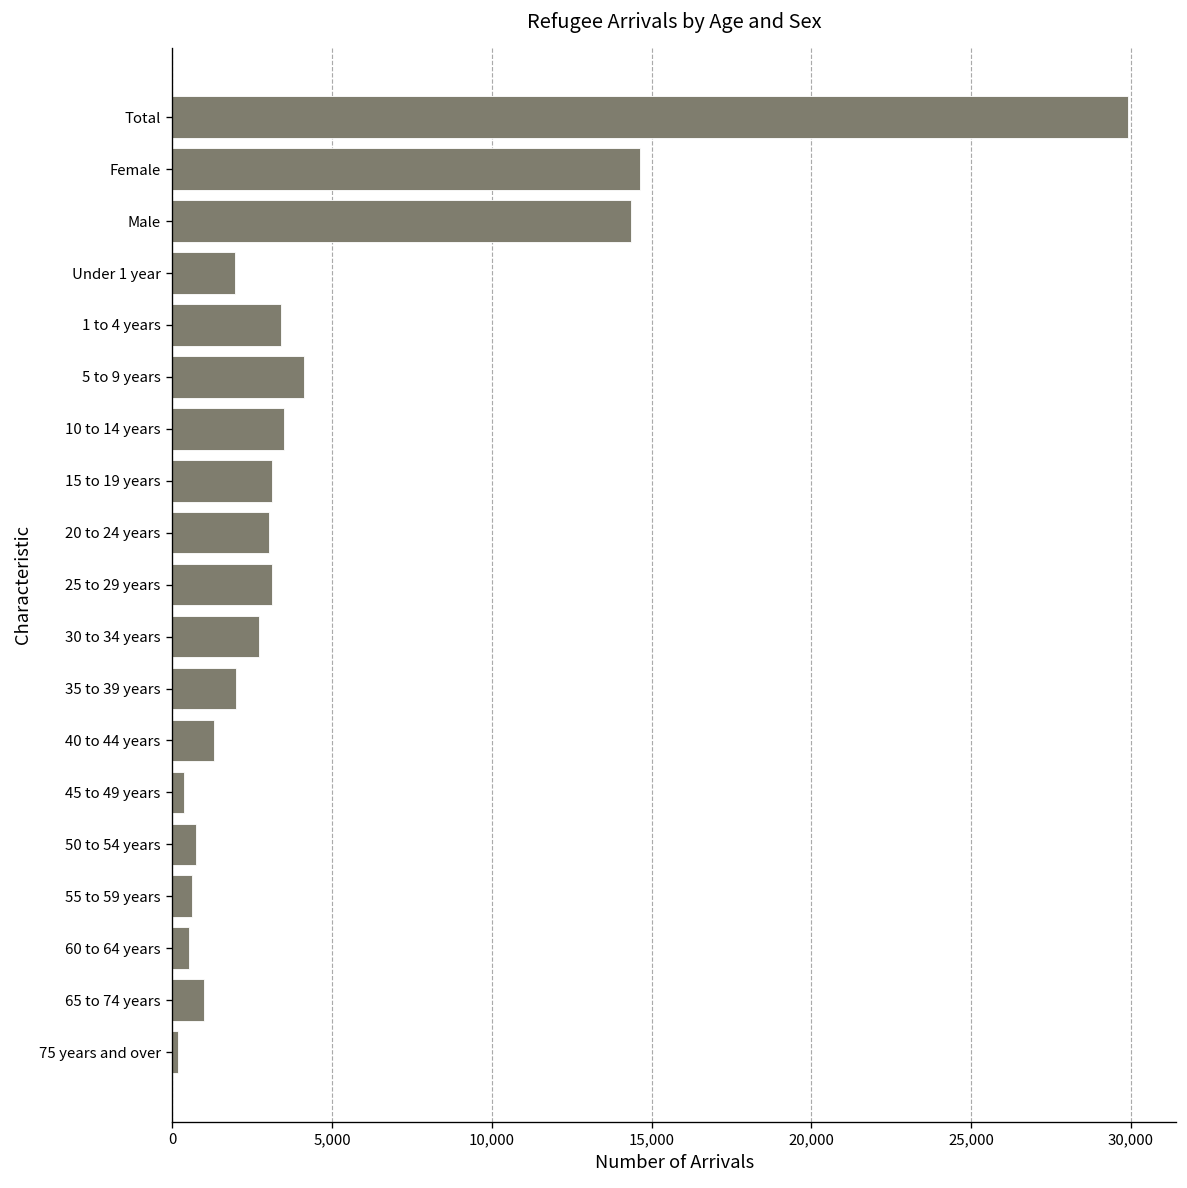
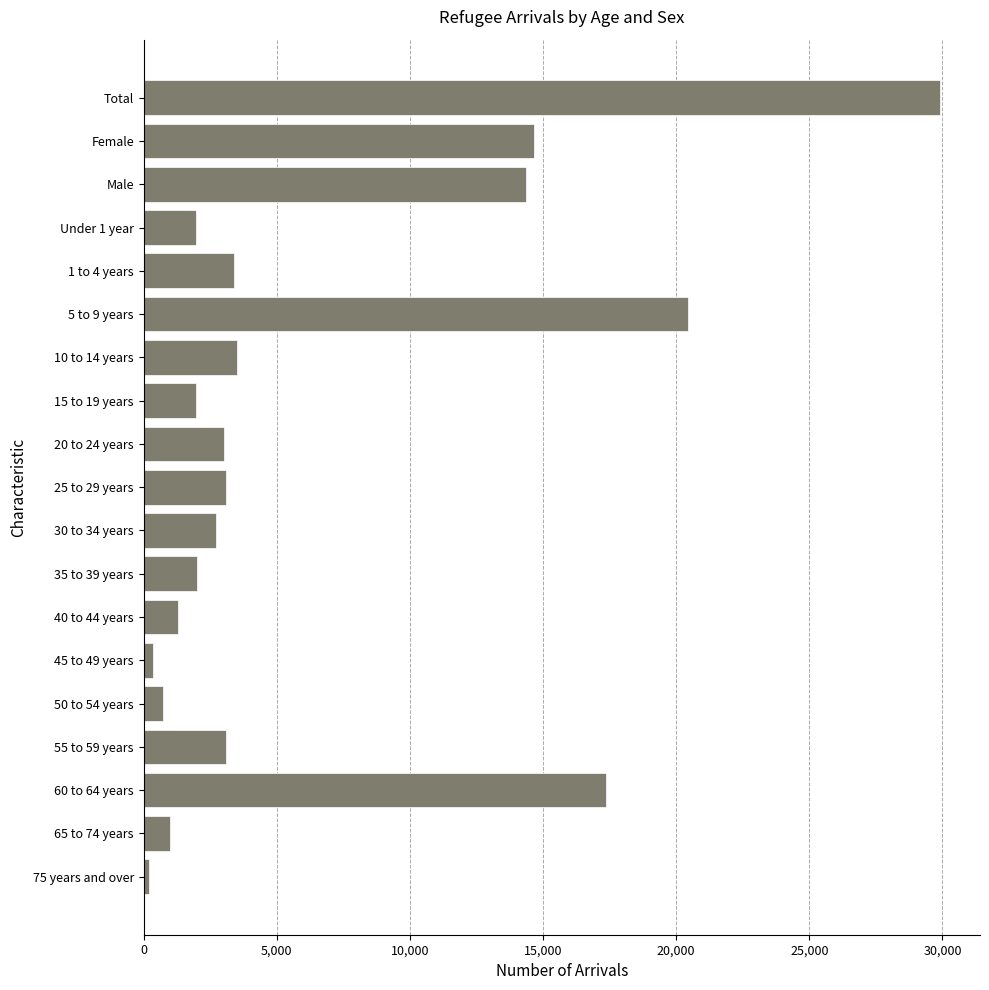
5 to 9 years: 4,100 -> 20,500
15 to 19 years: 3,100 -> 2,000
55 to 59 years: 600 -> 3,100
60 to 64 years: 500 -> 17,400
